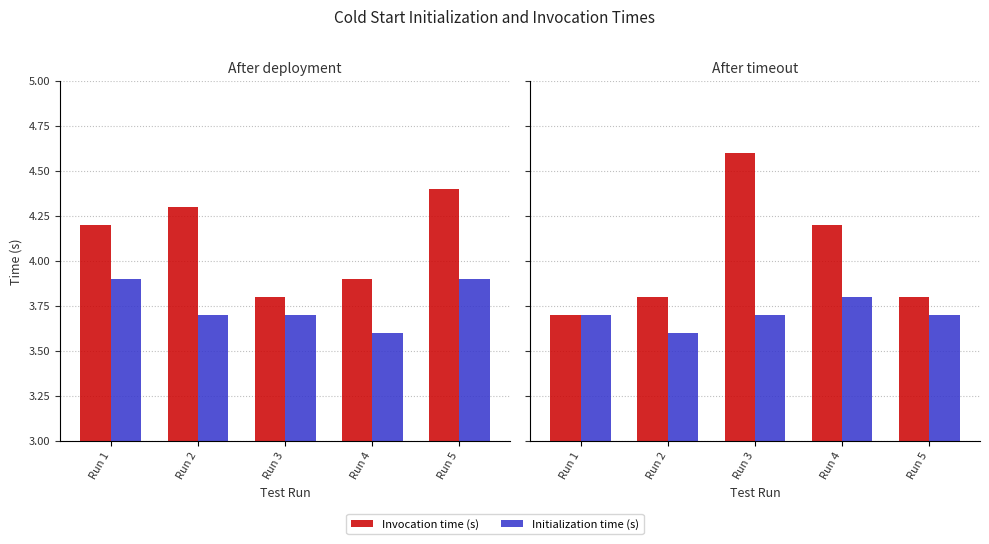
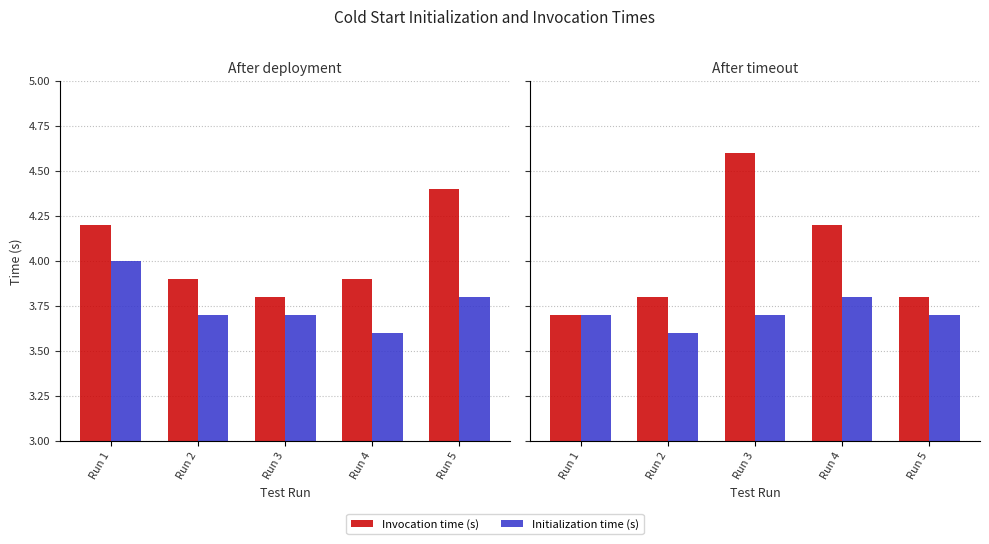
After deployment, Initialization time (s), Run 1: 3.9 -> 4.0
After deployment, Invocation time (s), Run 2: 4.3 -> 3.9
After deployment, Initialization time (s), Run 5: 3.9 -> 3.8
